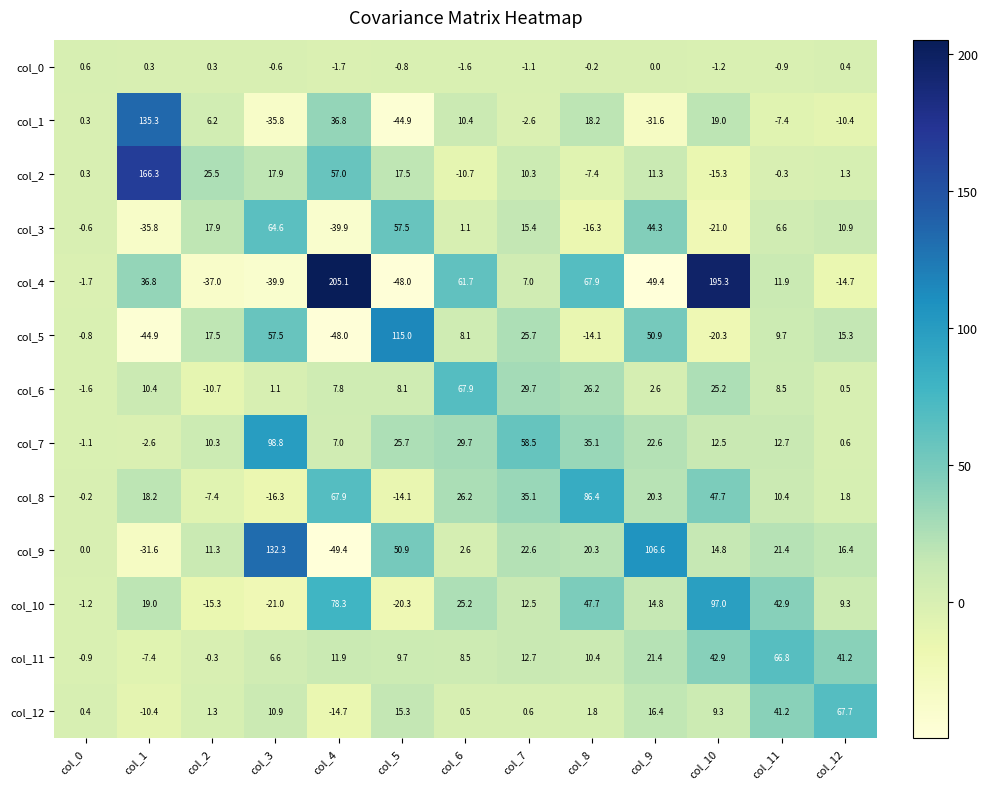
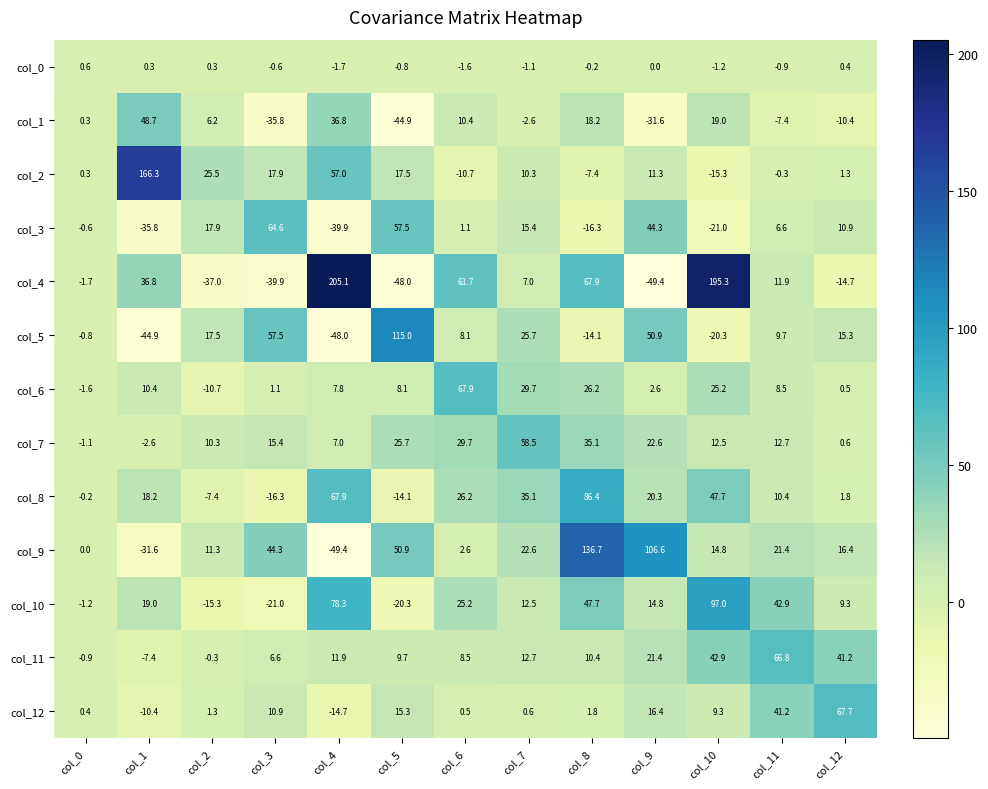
col_1, col_1: 135.3 -> 48.7
col_7, col_3: 98.8 -> 15.4
col_9, col_3: 132.3 -> 44.3
col_9, col_8: 20.3 -> 136.7
